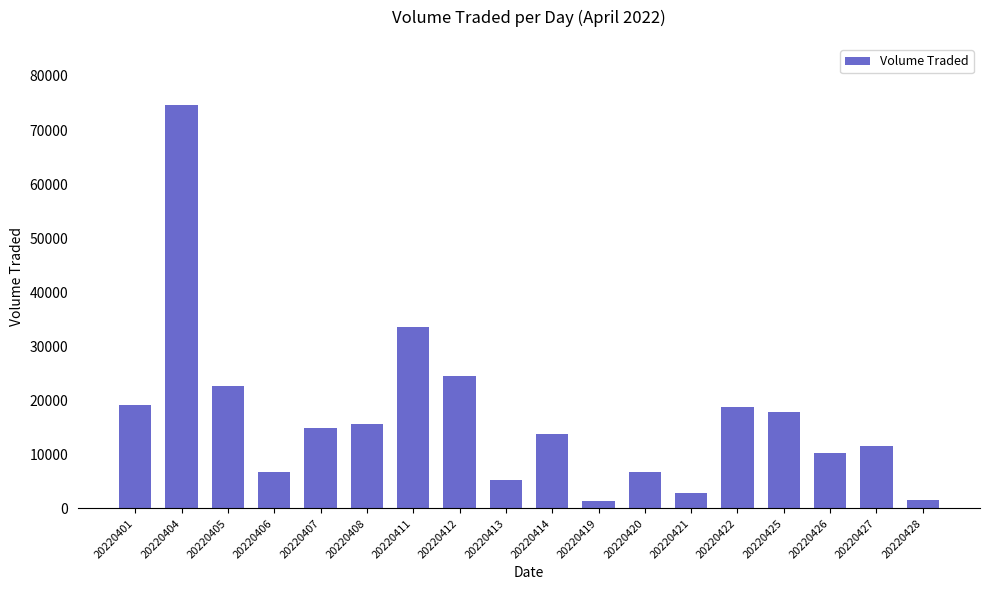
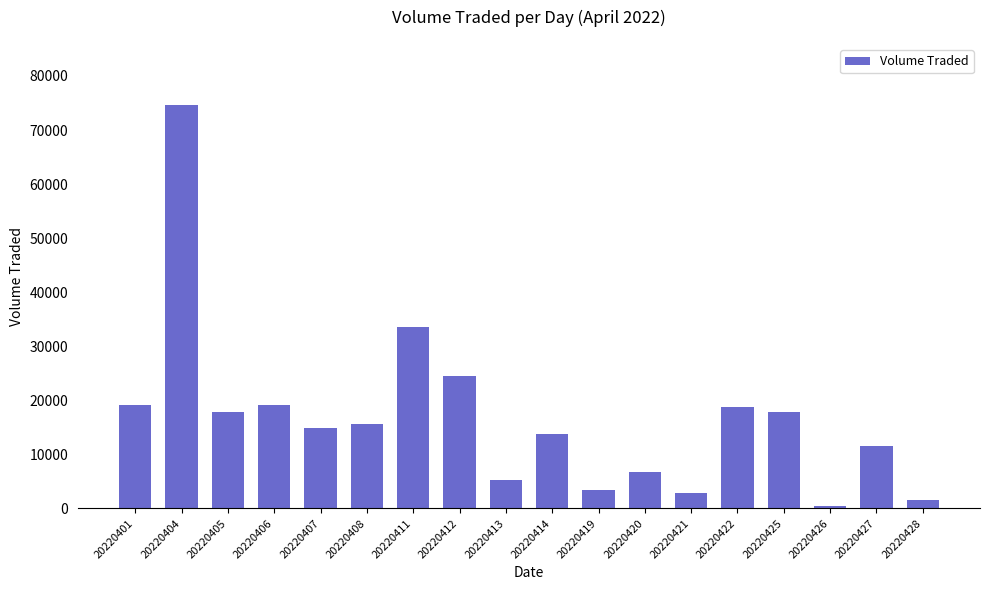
20220405: 23000 -> 18000
20220406: 7000 -> 19000
20220419: 1000 -> 4000
20220426: 10000 -> 1000
